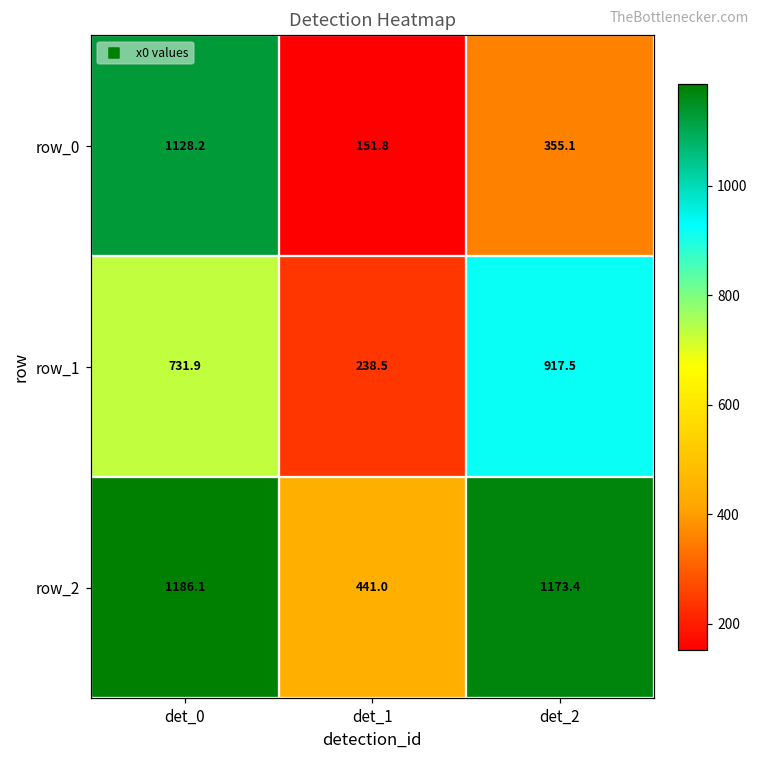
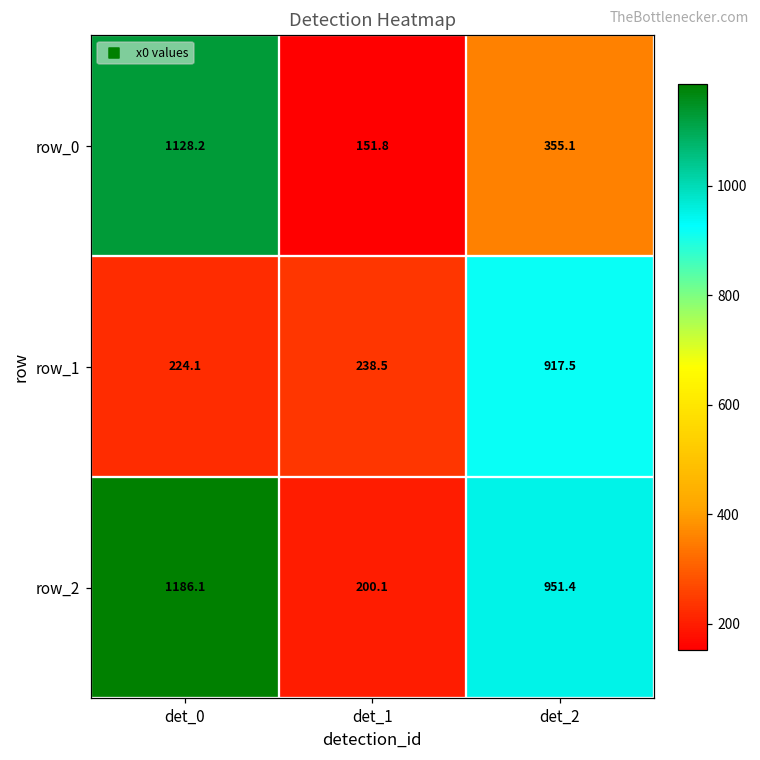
row_1, det_0: 731.9 -> 224.1
row_2, det_1: 441.0 -> 200.1
row_2, det_2: 1173.4 -> 951.4
